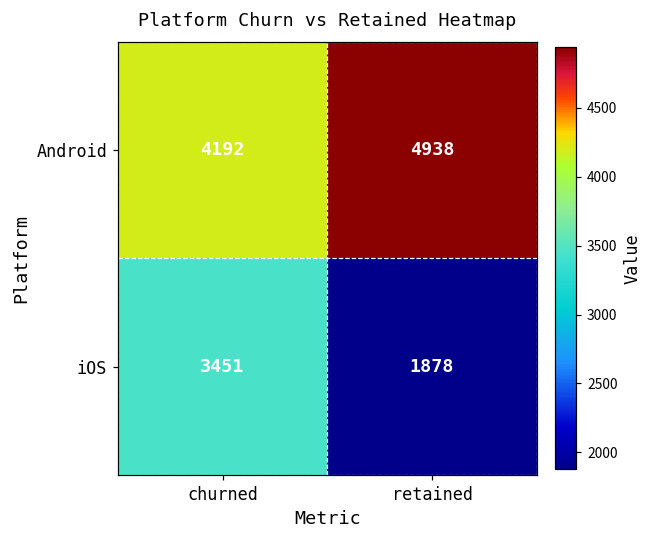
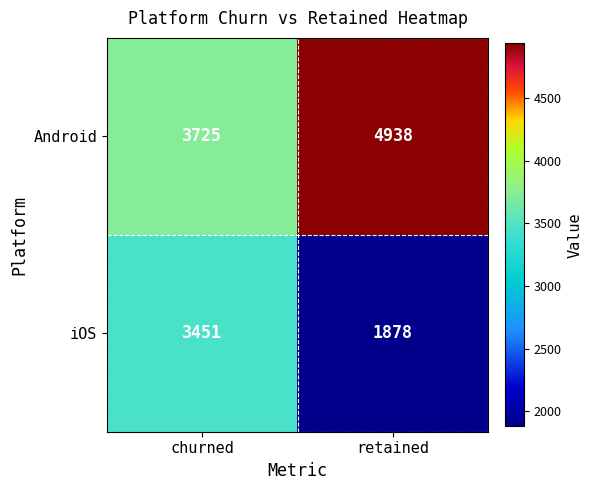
Android, churned: 4192 -> 3725
